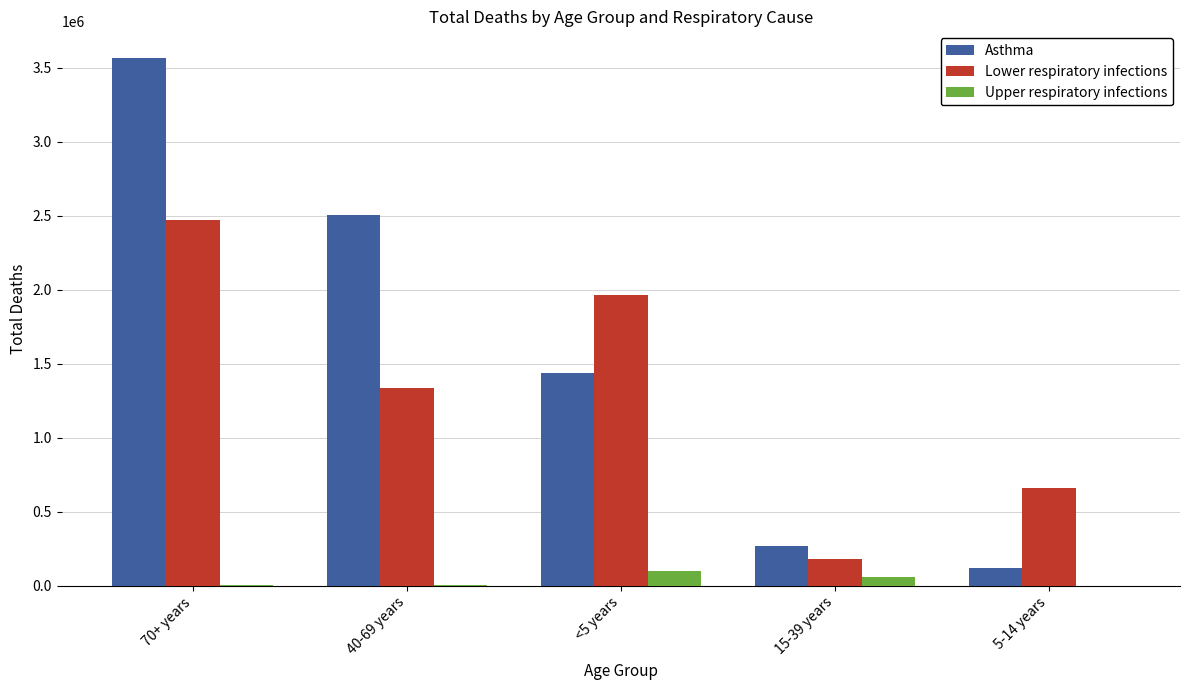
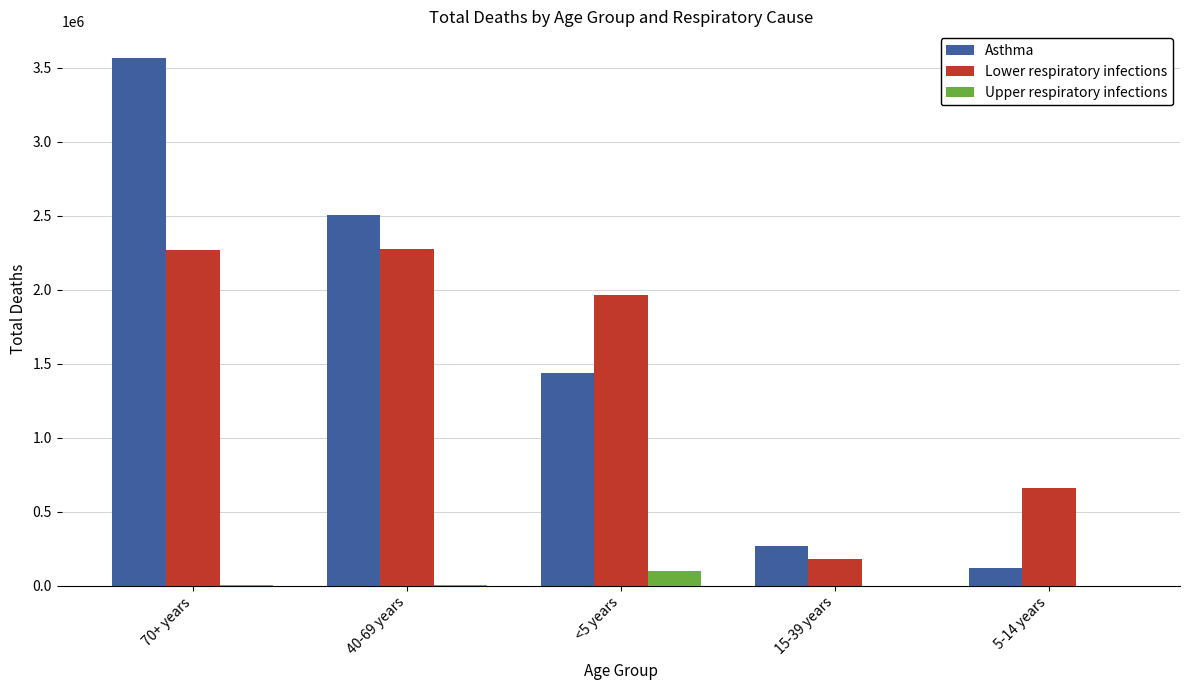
Lower respiratory infections, 70+ years: 2470000 -> 2270000
Lower respiratory infections, 40-69 years: 1340000 -> 2280000
Upper respiratory infections, 15-39 years: 60000 -> 0
